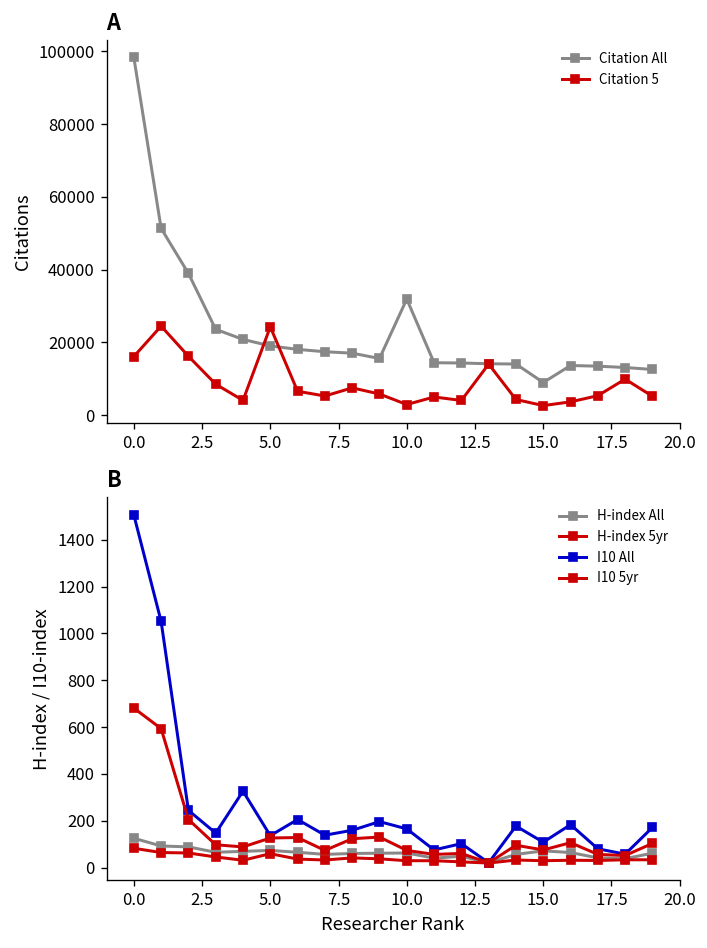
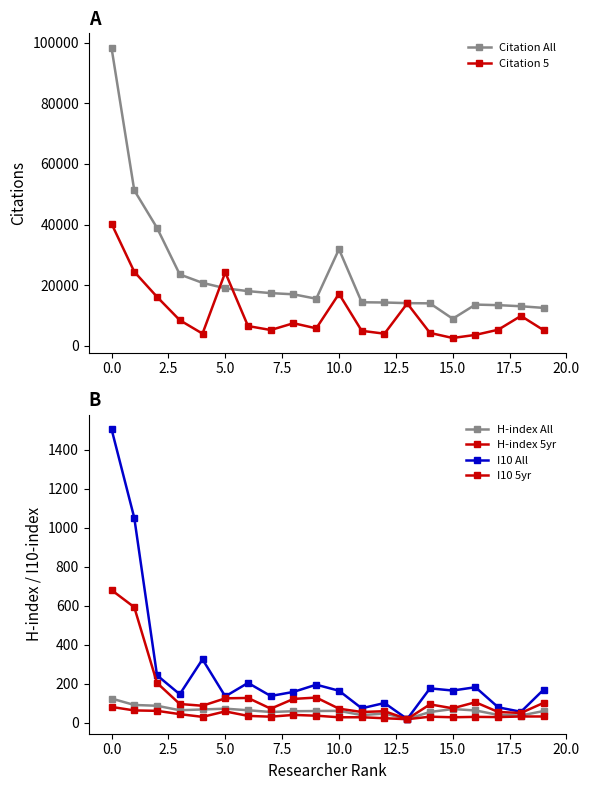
A, Citation 5, 0.0: 16000 -> 40000
A, Citation 5, 10.0: 3000 -> 17000
B, I10 All, 15.0: 110 -> 170
